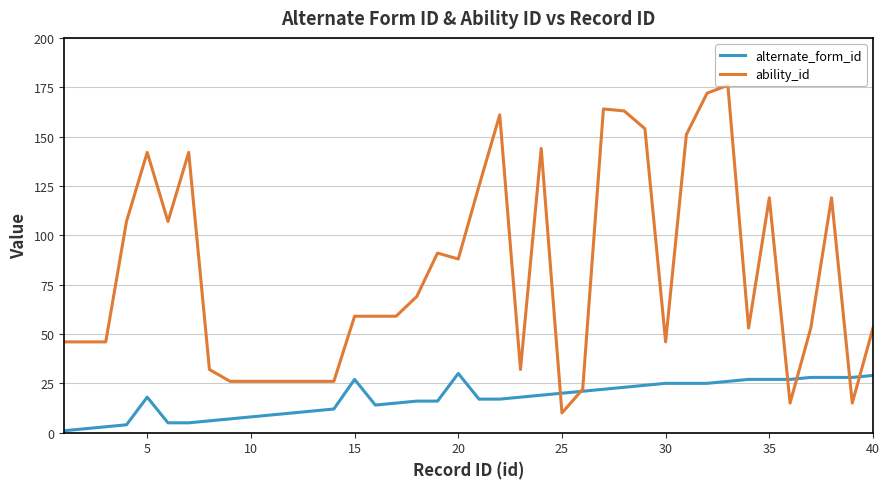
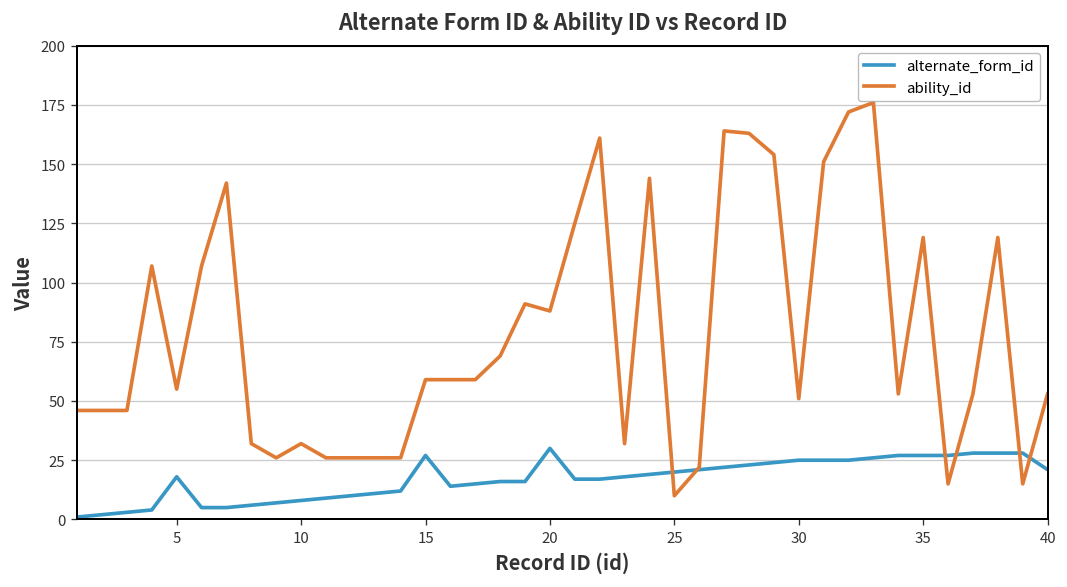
ability_id, 5: 142 -> 55
ability_id, 10: 26 -> 32
ability_id, 30: 46 -> 51
alternate_form_id, 40: 29 -> 21
